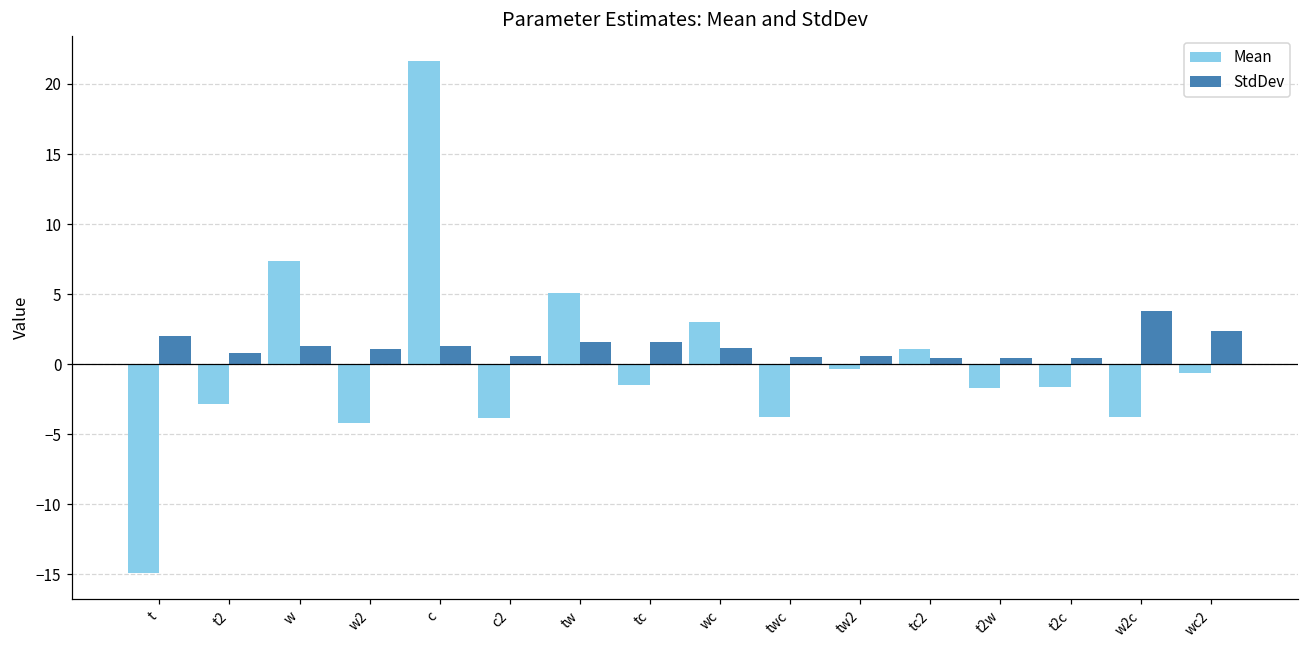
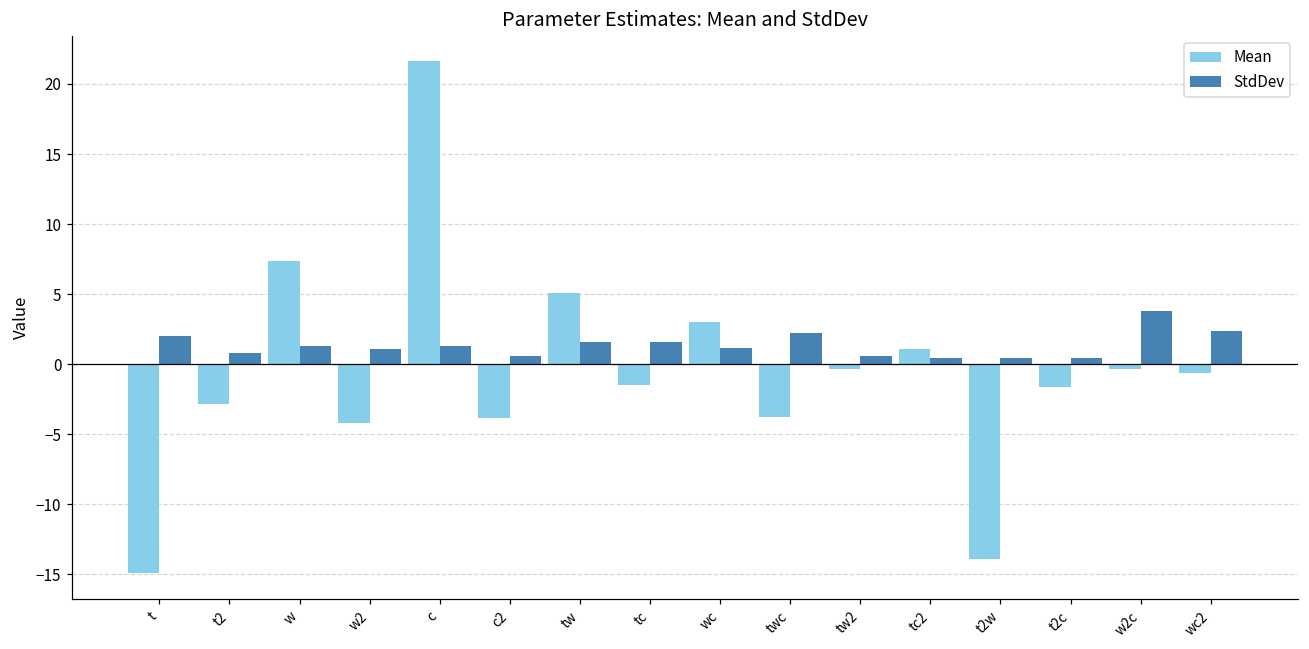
StdDev, twc: 0.5 -> 2.2
Mean, t2w: -1.7 -> -13.9
Mean, w2c: -3.8 -> -0.4
